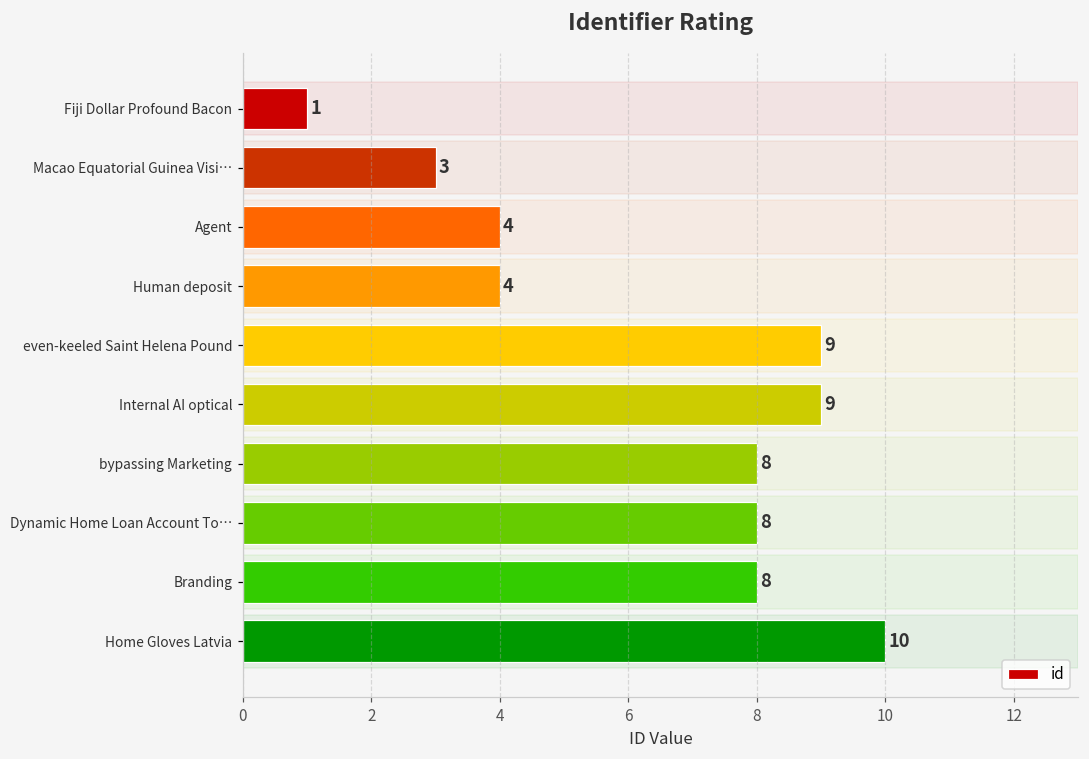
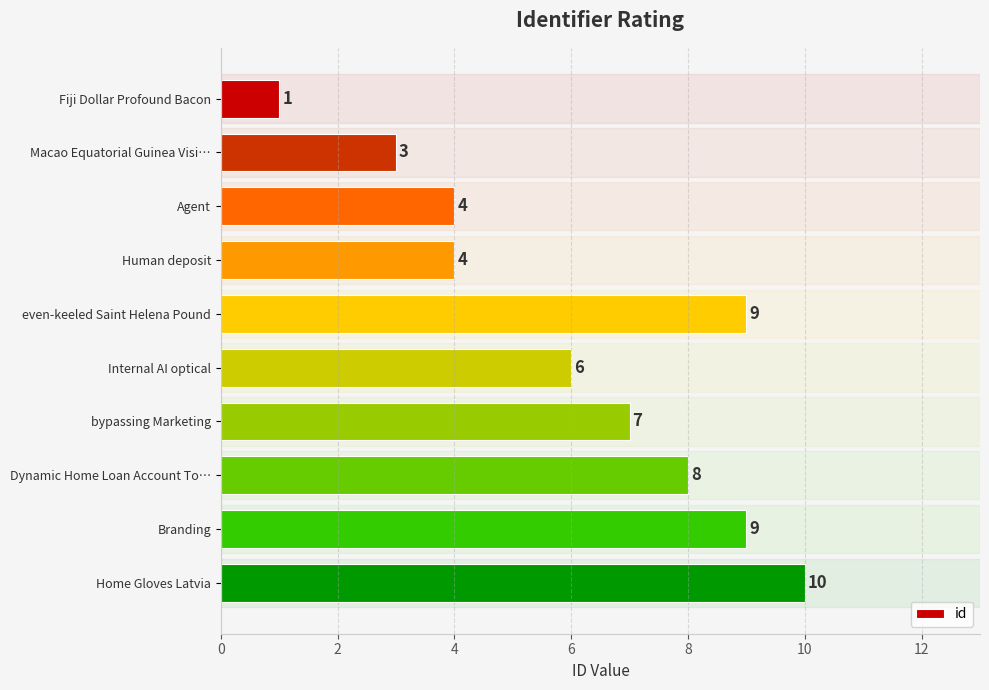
Internal AI optical: 9 -> 6
bypassing Marketing: 8 -> 7
Branding: 8 -> 9
